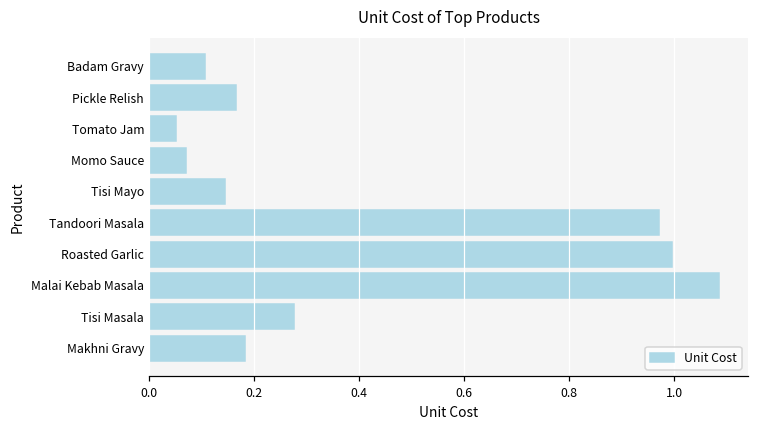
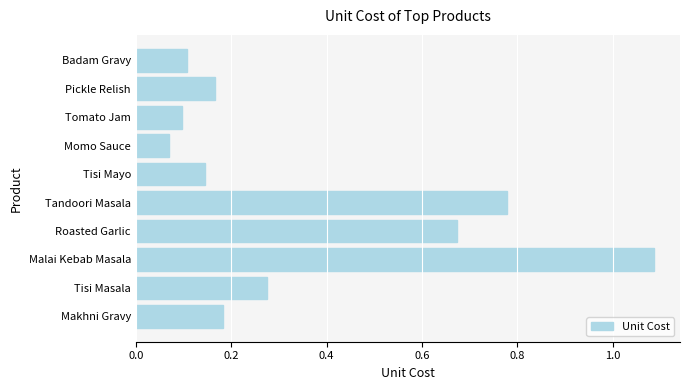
Tomato Jam: 0.05 -> 0.10
Tandoori Masala: 0.97 -> 0.78
Roasted Garlic: 1.00 -> 0.67
